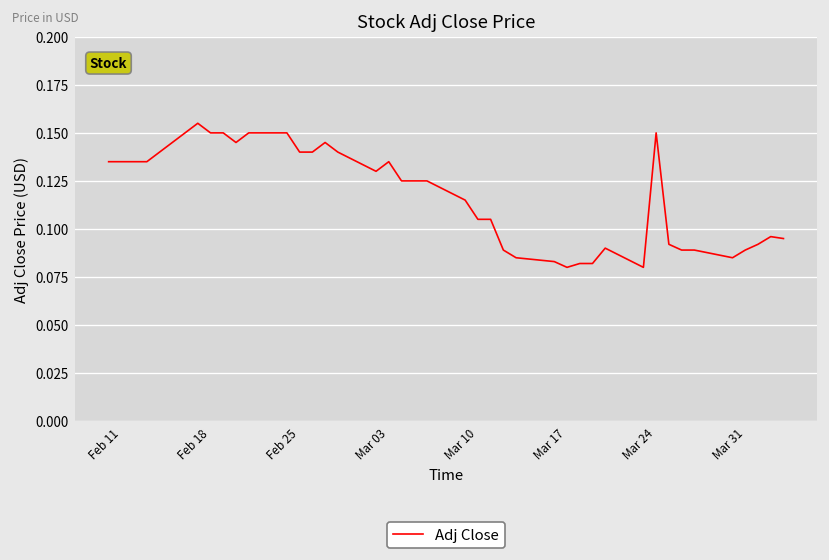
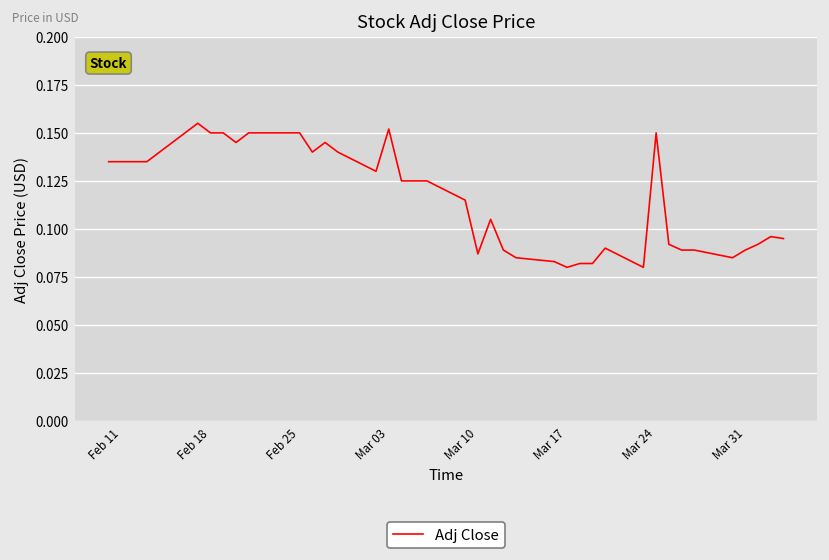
Feb 25: 0.14 -> 0.15
Mar 03: 0.135 -> 0.152
Mar 10: 0.105 -> 0.087
